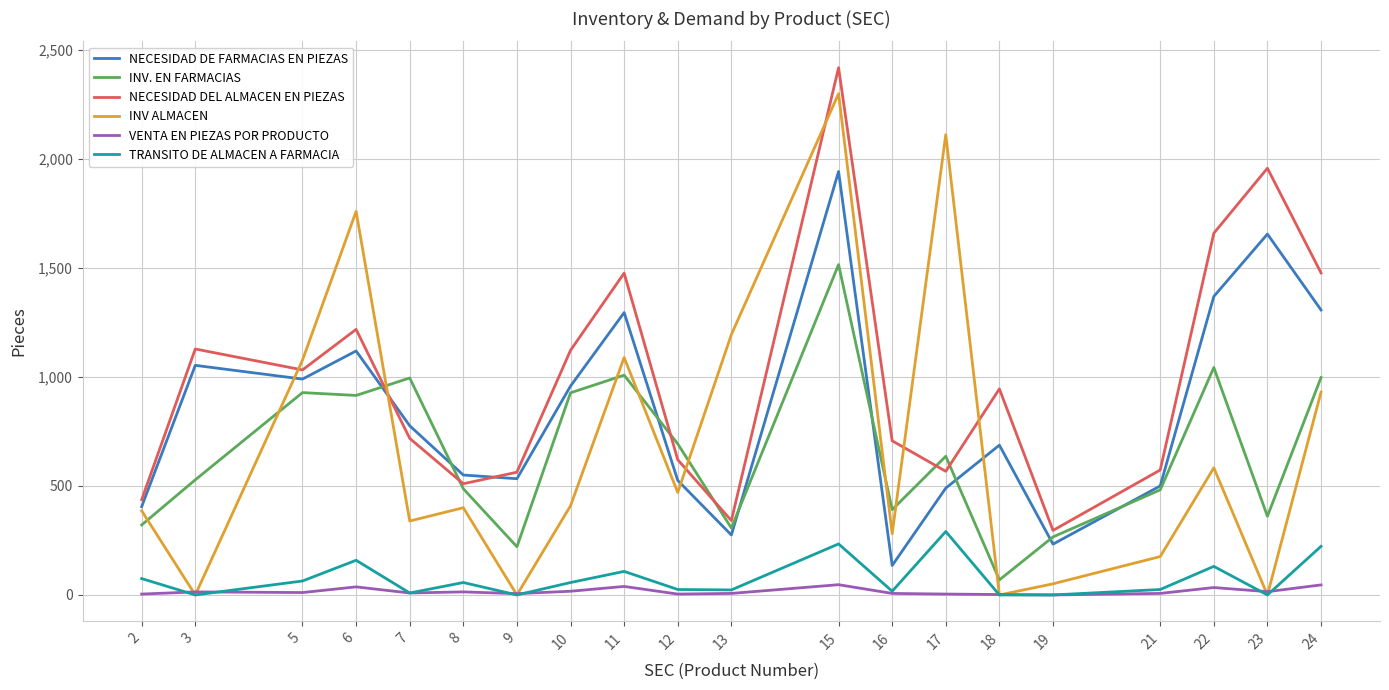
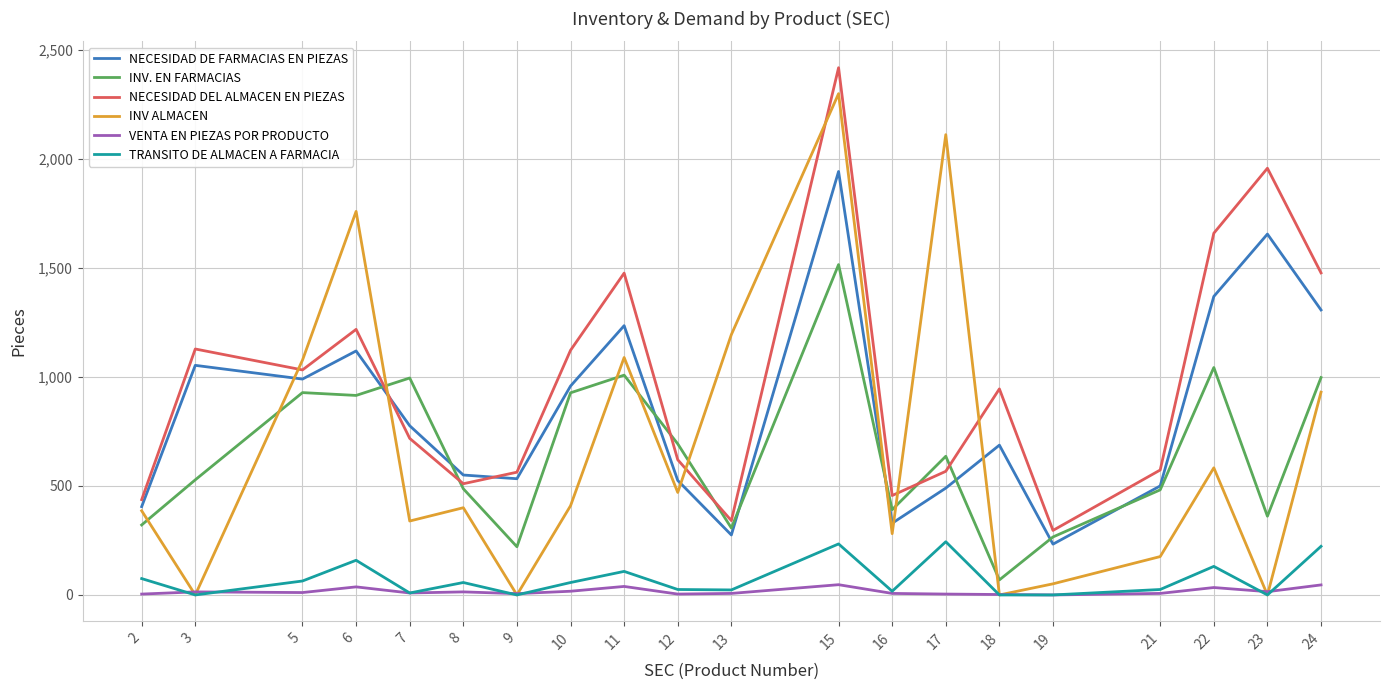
NECESIDAD DE FARMACIAS EN PIEZAS, 11: 1,300 -> 1,240
NECESIDAD DE FARMACIAS EN PIEZAS, 16: 140 -> 330
NECESIDAD DEL ALMACEN EN PIEZAS, 16: 710 -> 460
TRANSITO DE ALMACEN A FARMACIA, 17: 290 -> 240
